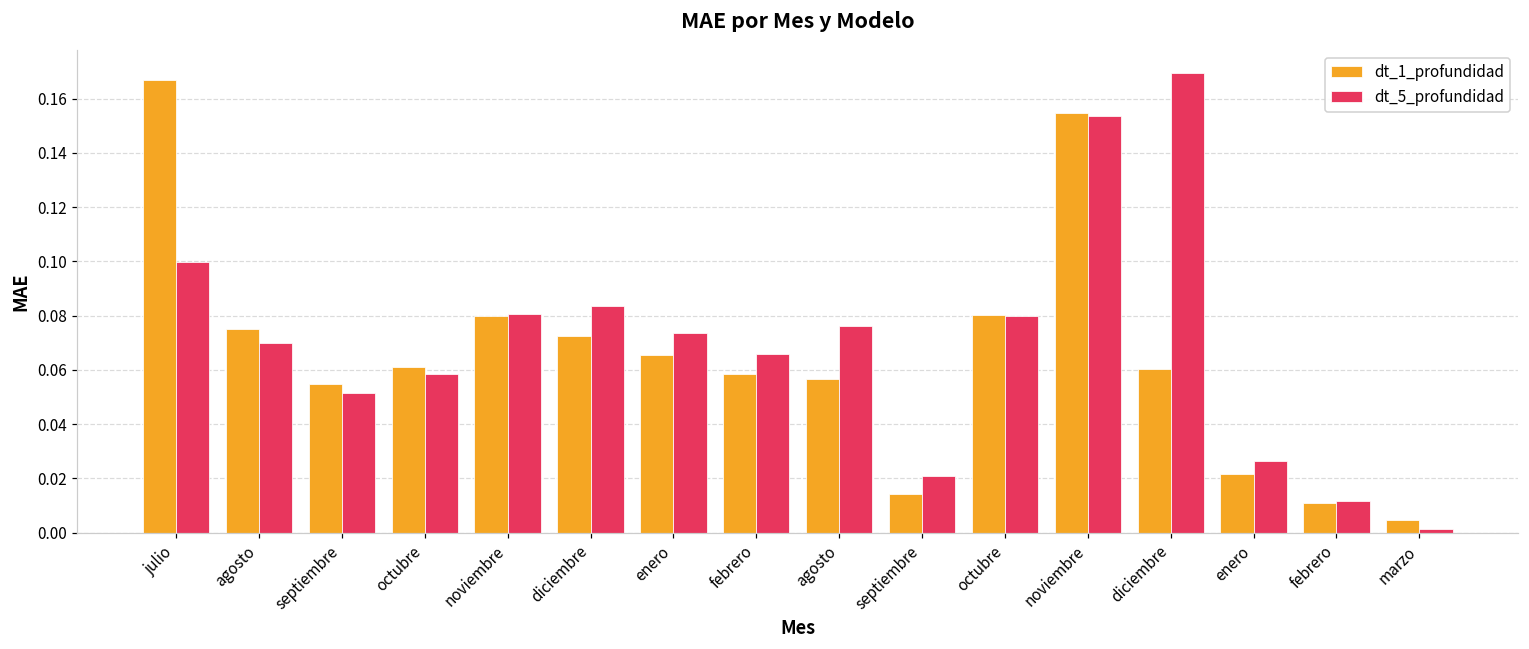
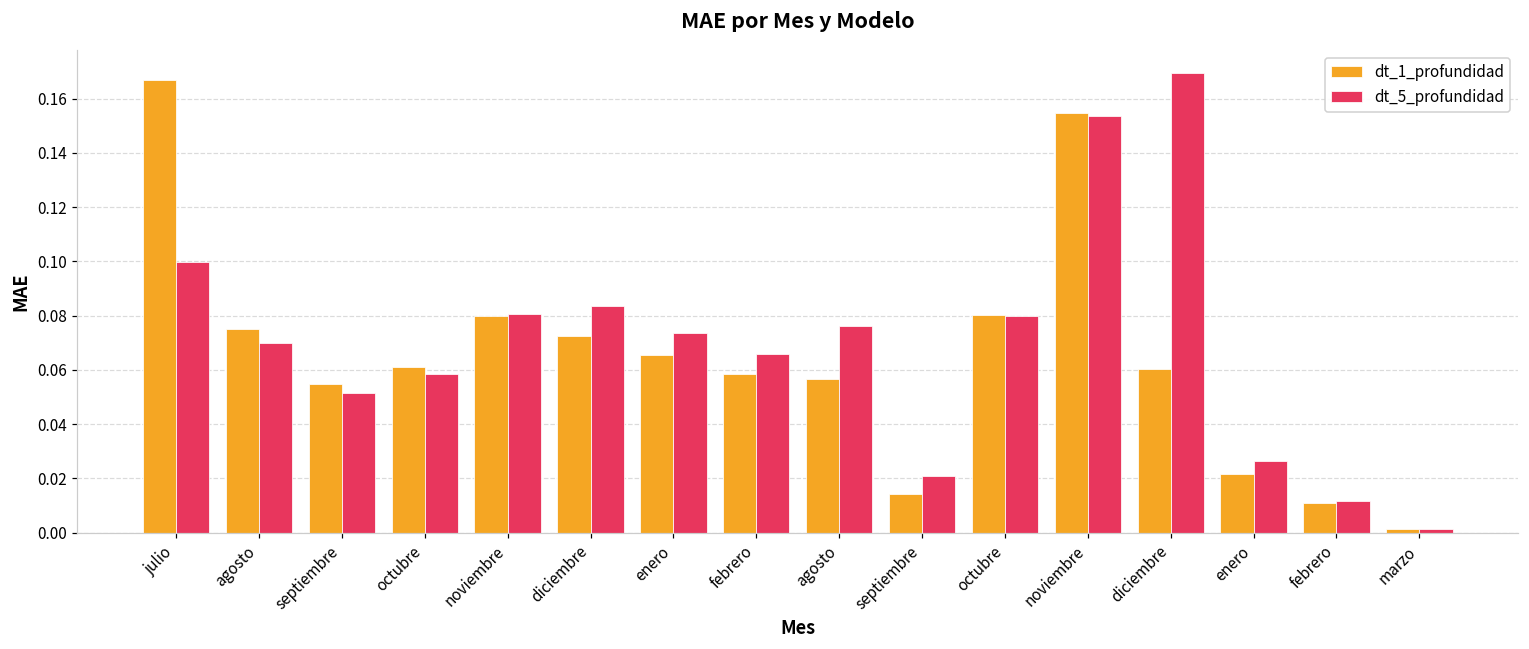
dt_1_profundidad, marzo: 0.005 -> 0.001
